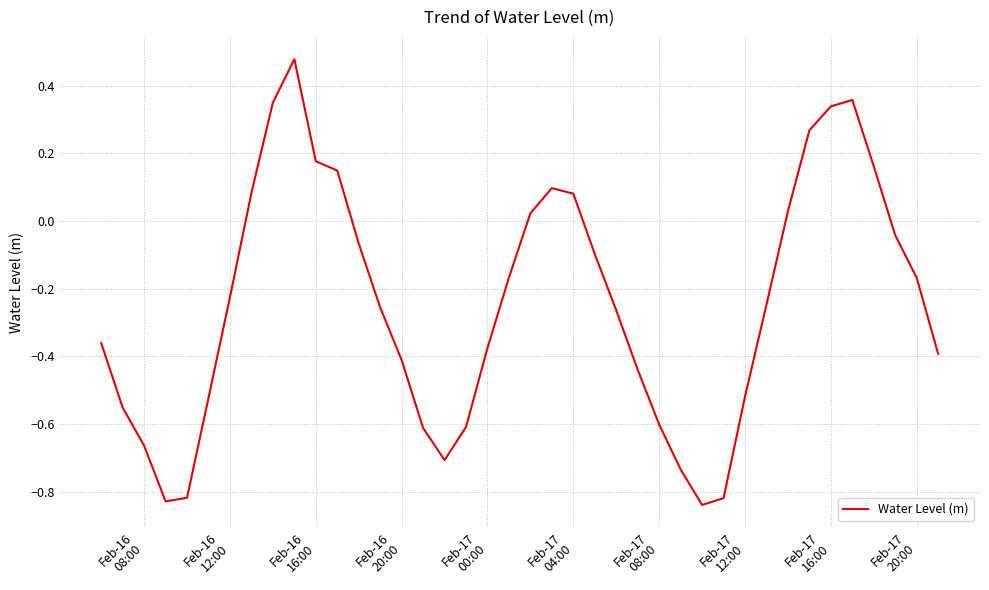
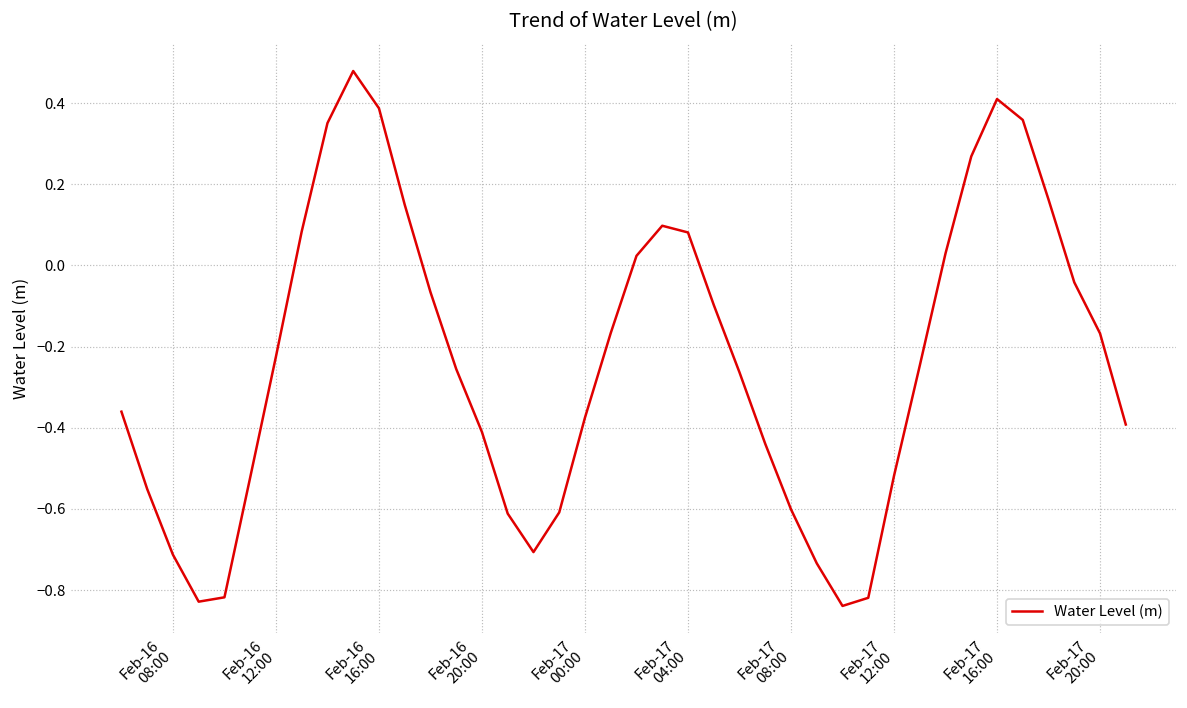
Feb-16 08:00: -0.66 -> -0.71
Feb-16 16:00: 0.18 -> 0.39
Feb-17 16:00: 0.34 -> 0.41
